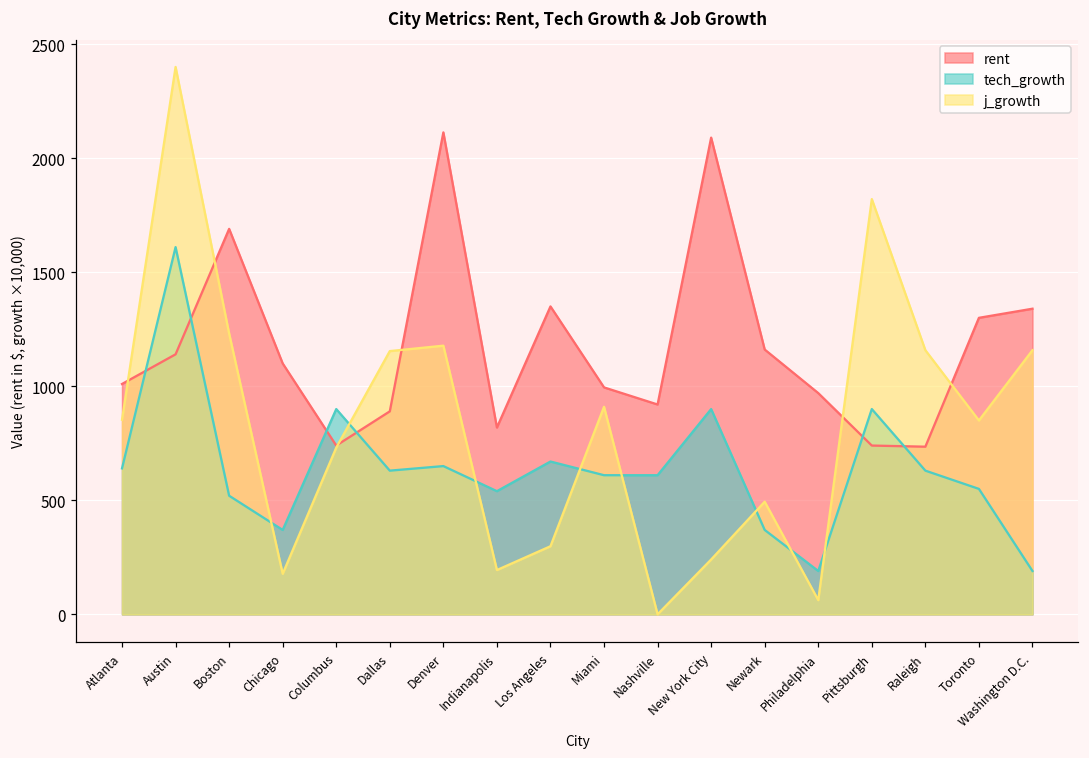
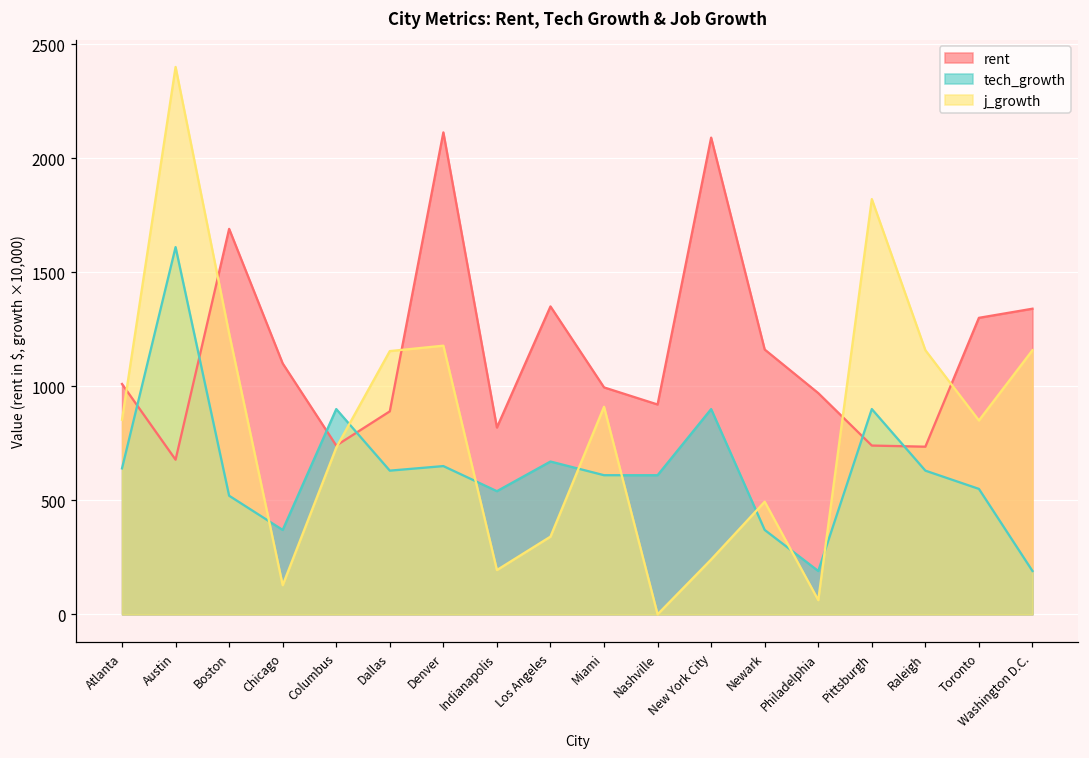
rent, Austin: 1140 -> 680
j_growth, Chicago: 180 -> 130
j_growth, Los Angeles: 300 -> 340
